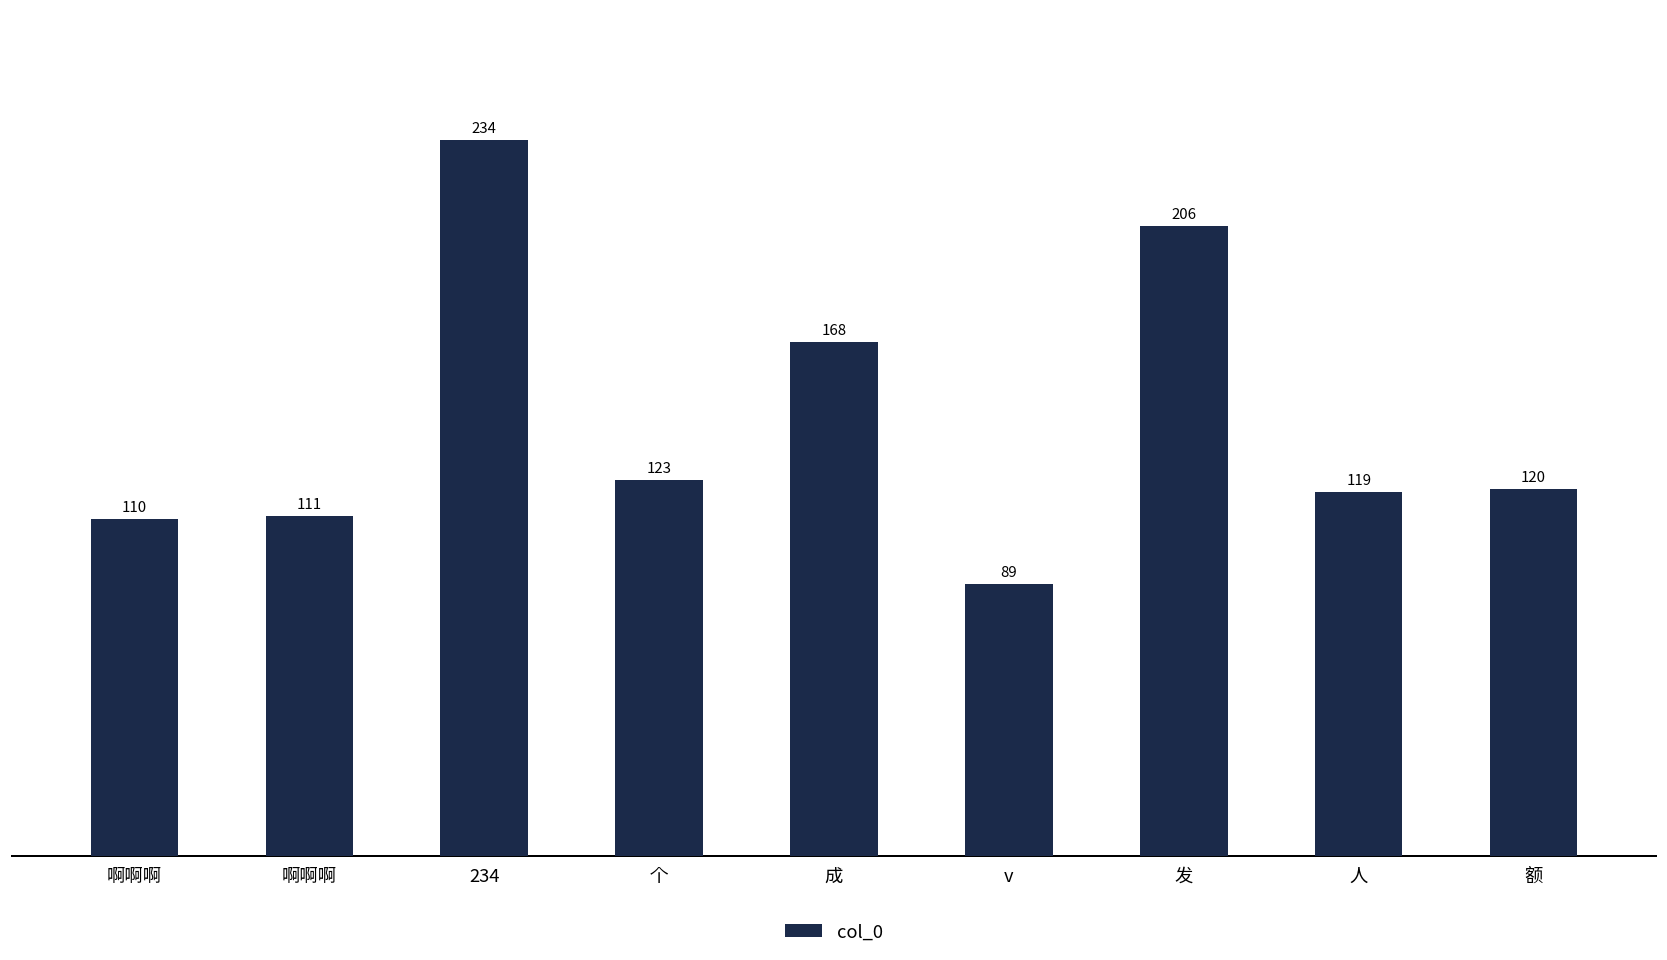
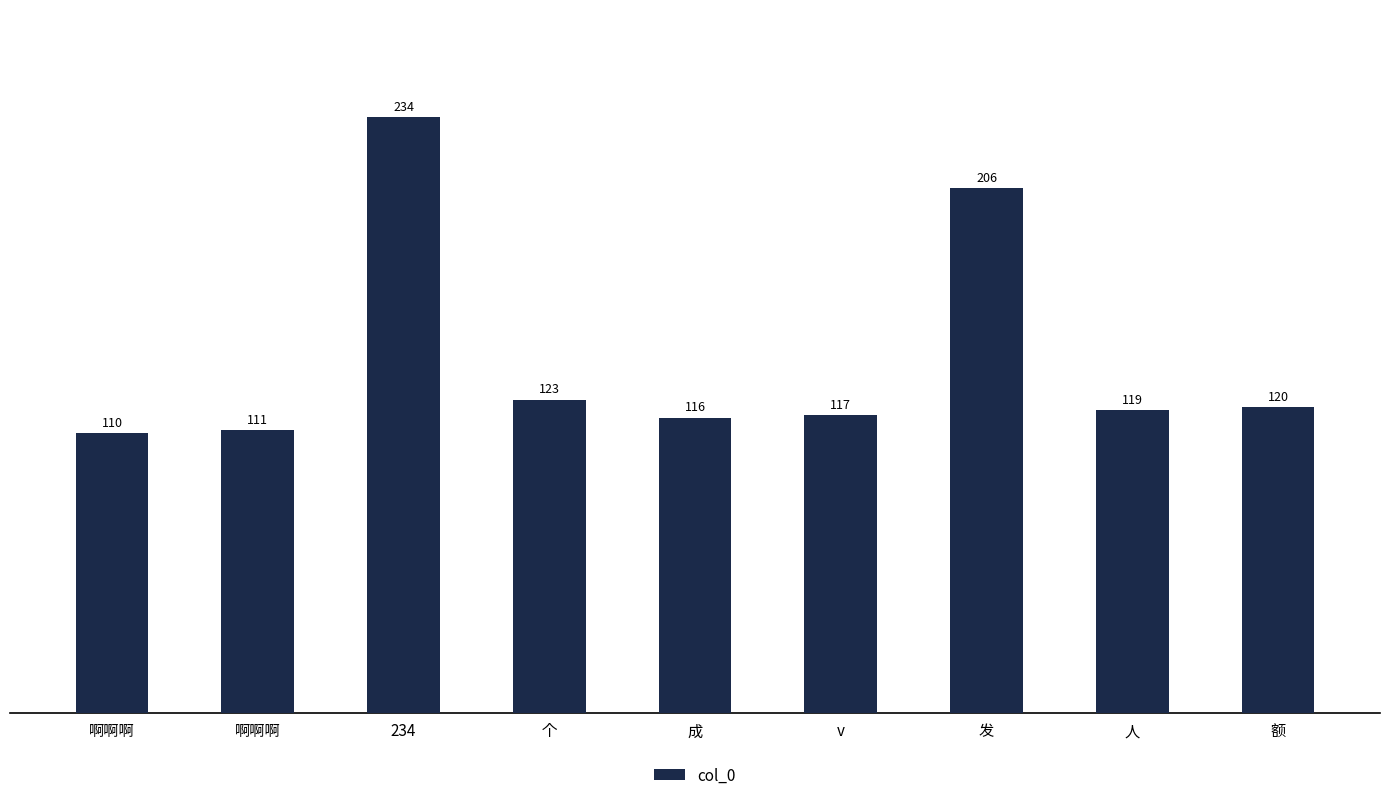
成: 168 -> 116
v: 89 -> 117
